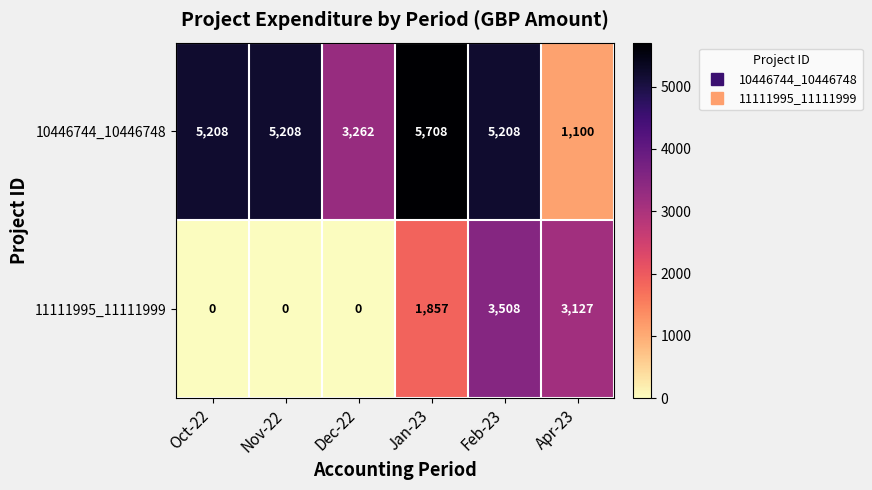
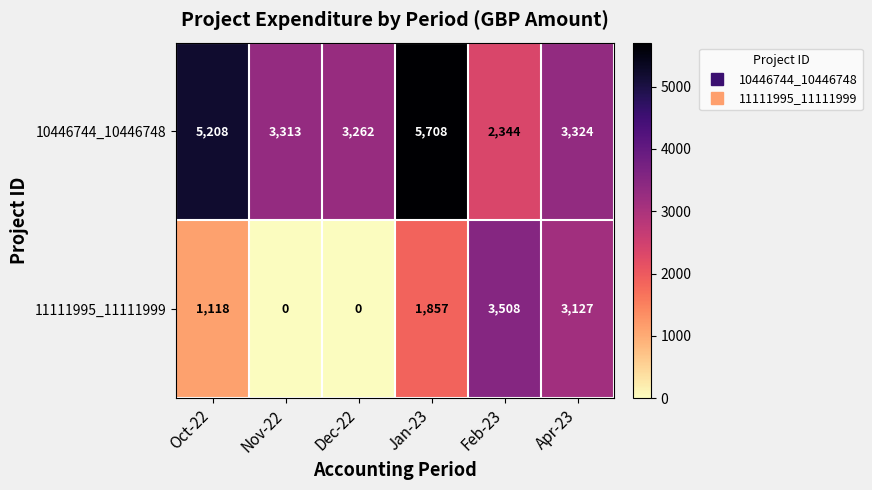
10446744_10446748, Nov-22: 5,208 -> 3,313
10446744_10446748, Feb-23: 5,208 -> 2,344
10446744_10446748, Apr-23: 1,100 -> 3,324
11111995_11111999, Oct-22: 0 -> 1,118
